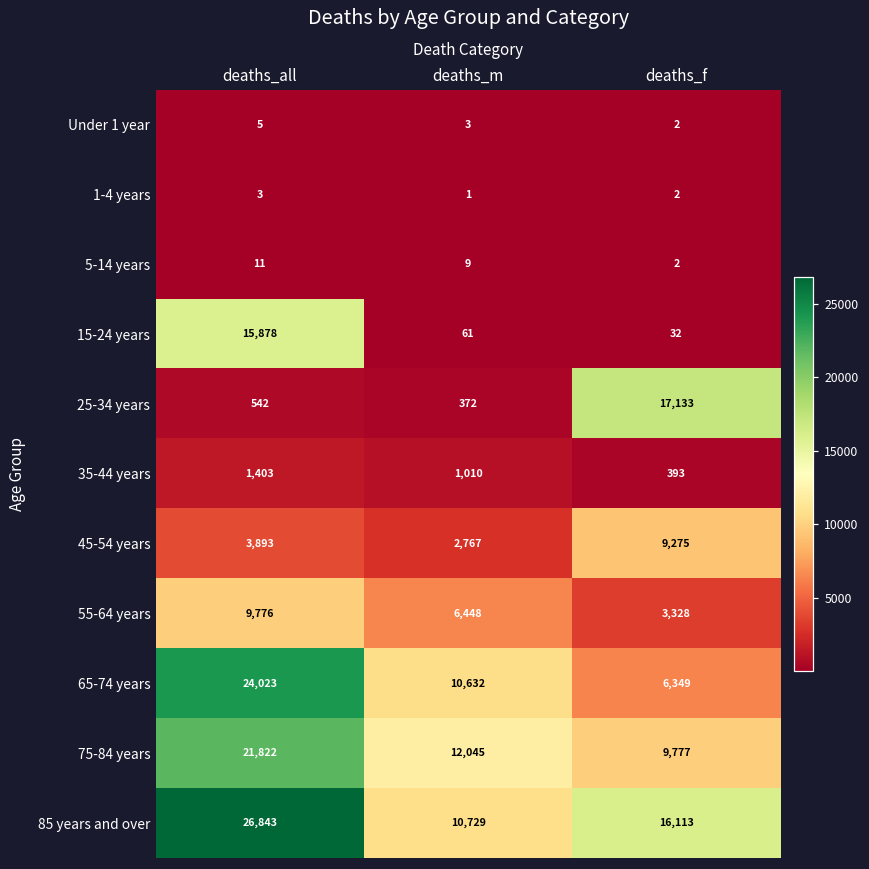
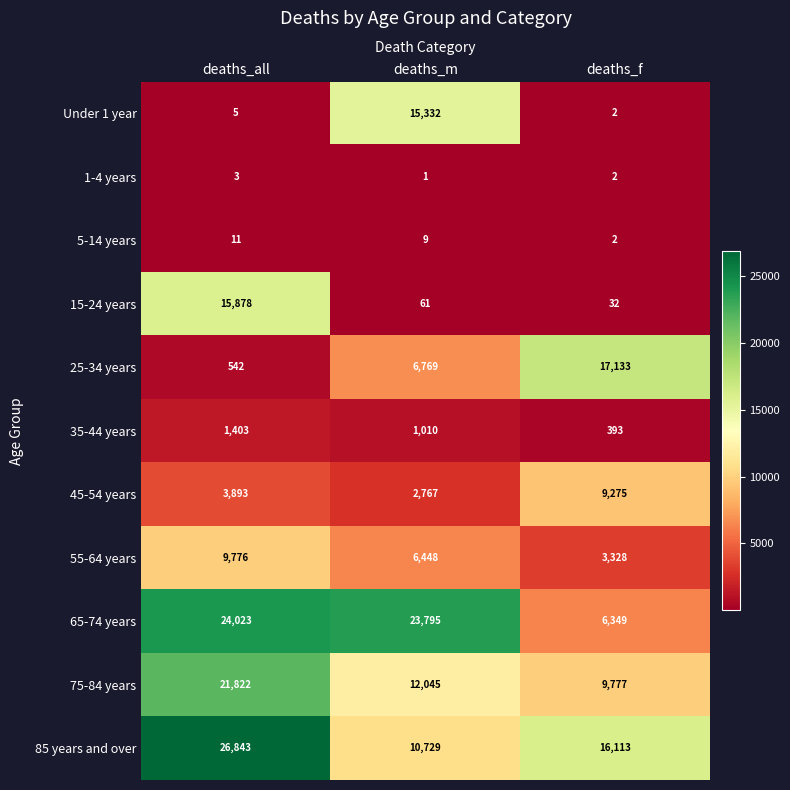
Under 1 year, deaths_m: 3 -> 15,332
25-34 years, deaths_m: 372 -> 6,769
65-74 years, deaths_m: 10,632 -> 23,795
